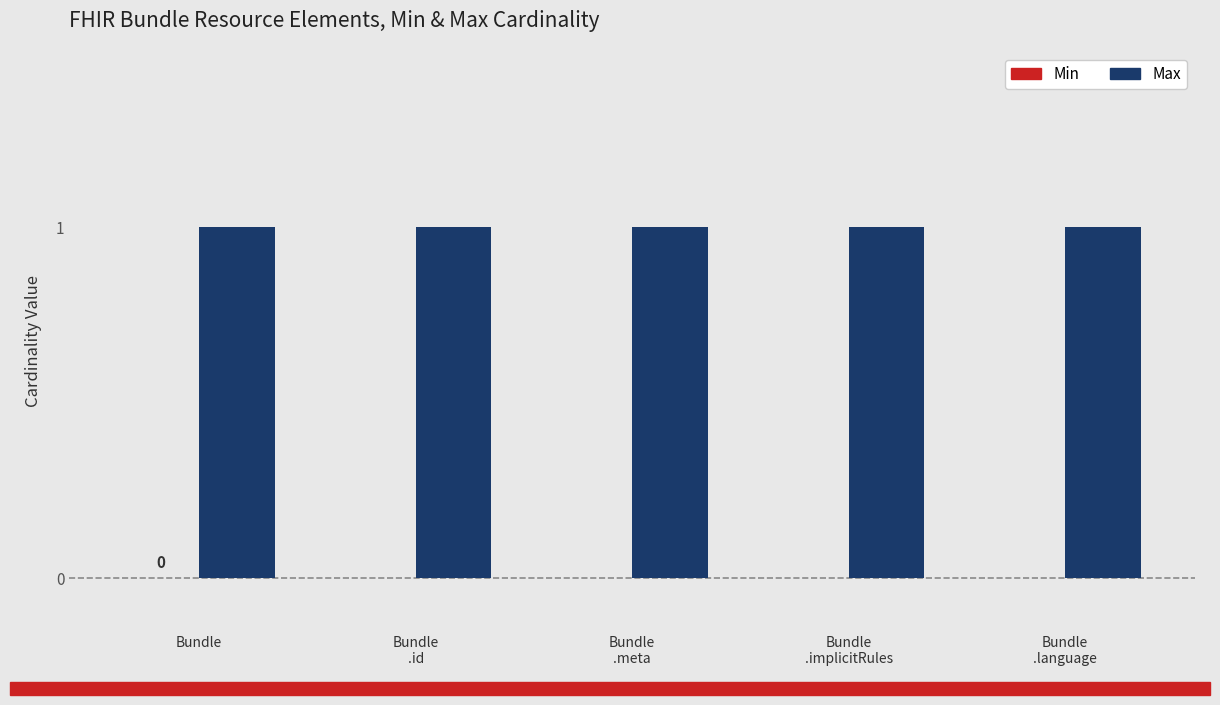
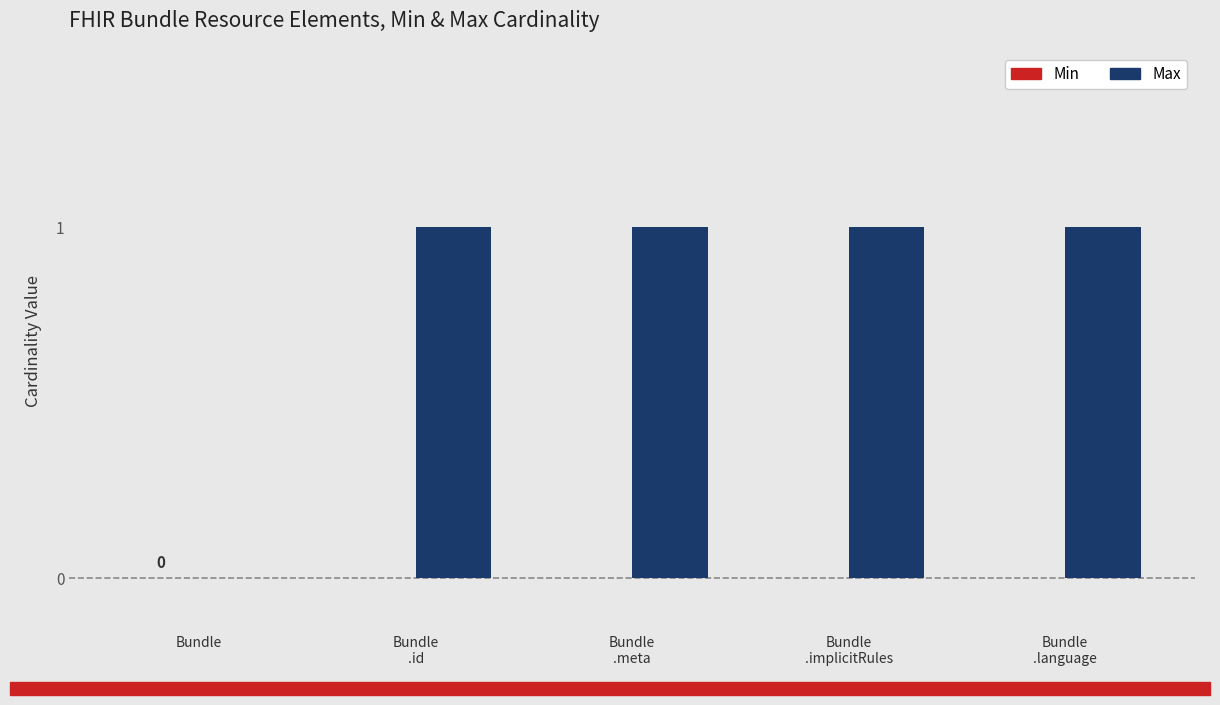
Max, Bundle: 1 -> 0
